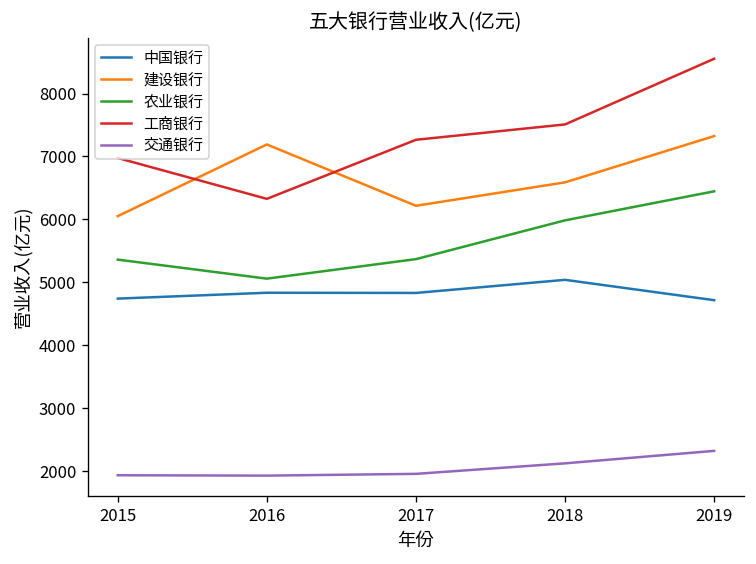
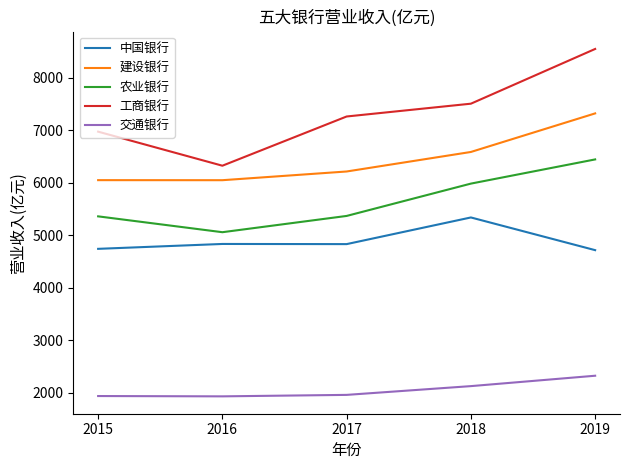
建设银行, 2016: 7200 -> 6100
中国银行, 2018: 5000 -> 5300
